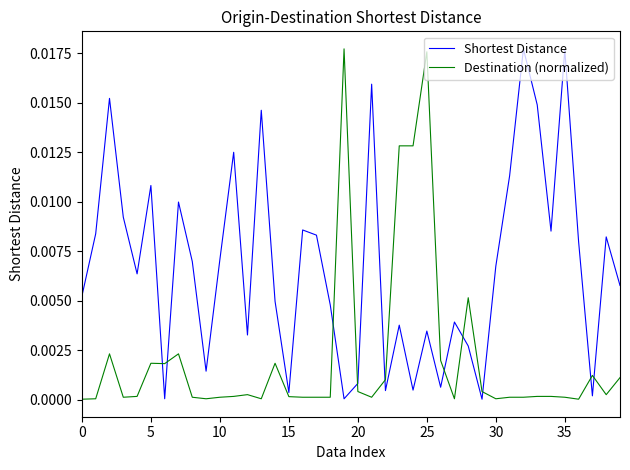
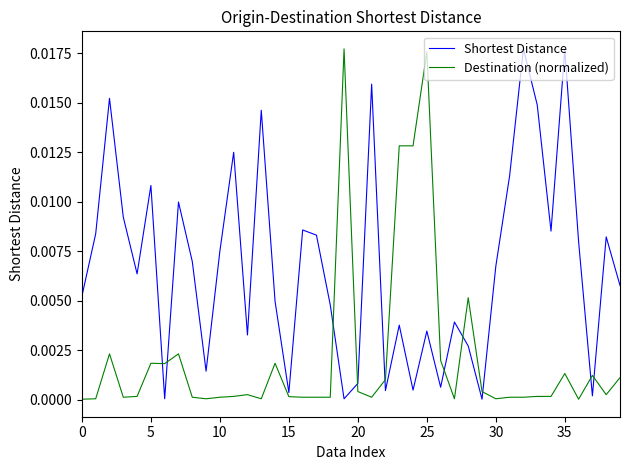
Shortest Distance, 10: 0.0071 -> 0.0075
Destination (normalized), 35: 0.0001 -> 0.0013
